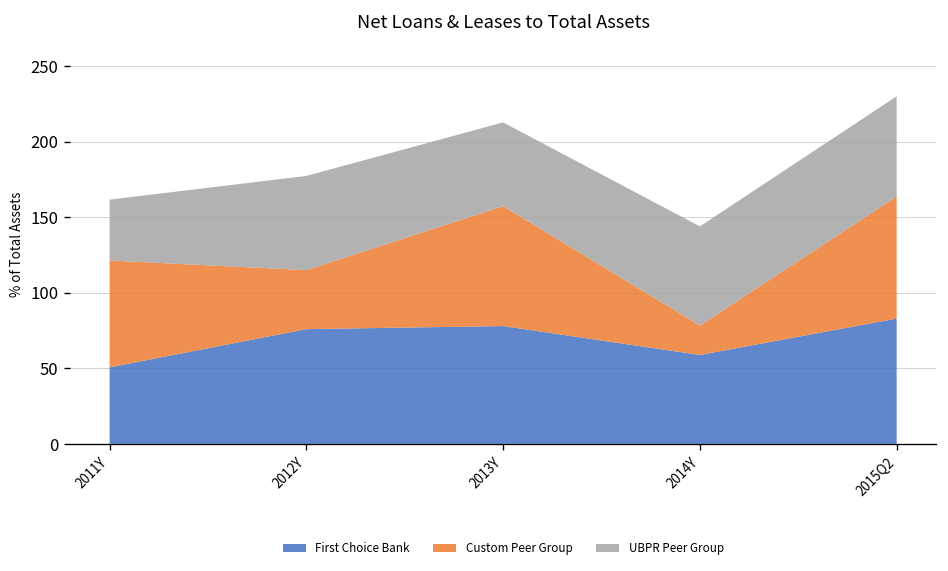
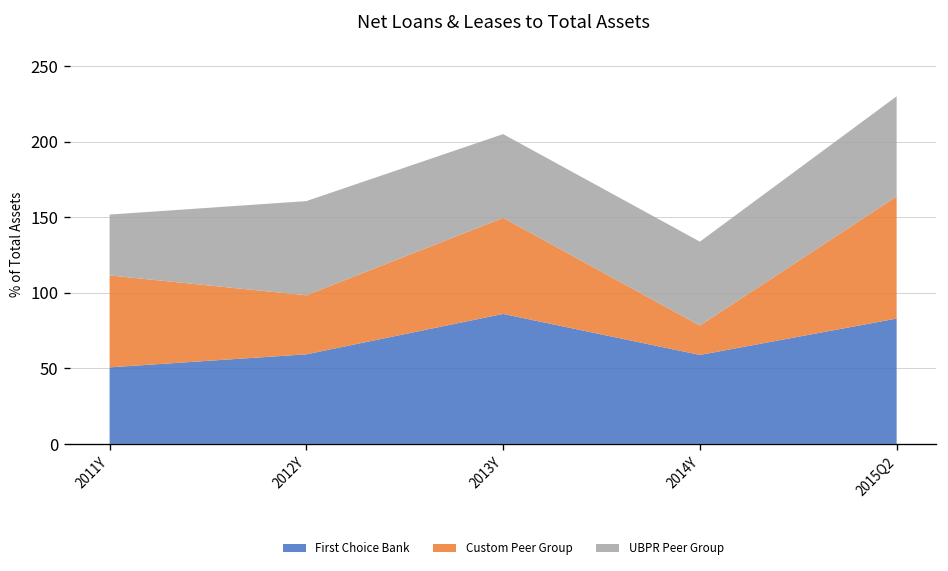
Custom Peer Group, 2011Y: 71 -> 61
First Choice Bank, 2012Y: 76 -> 59
First Choice Bank, 2013Y: 78 -> 86
Custom Peer Group, 2013Y: 79 -> 64
UBPR Peer Group, 2014Y: 66 -> 55
